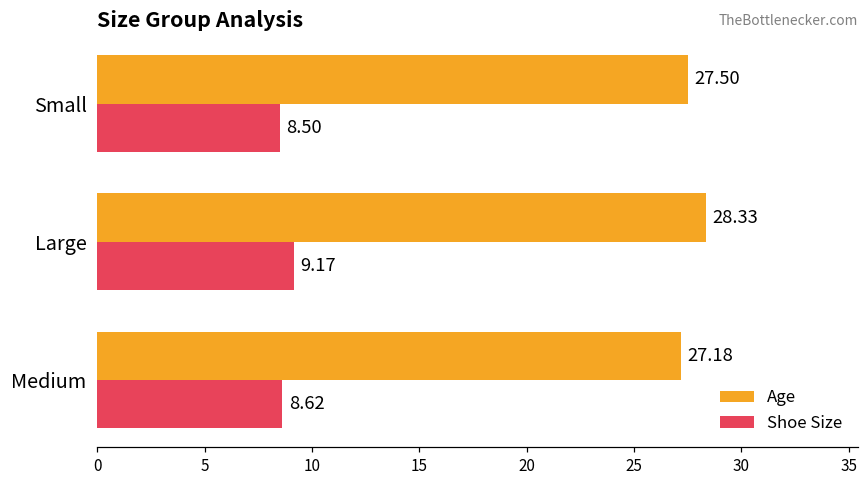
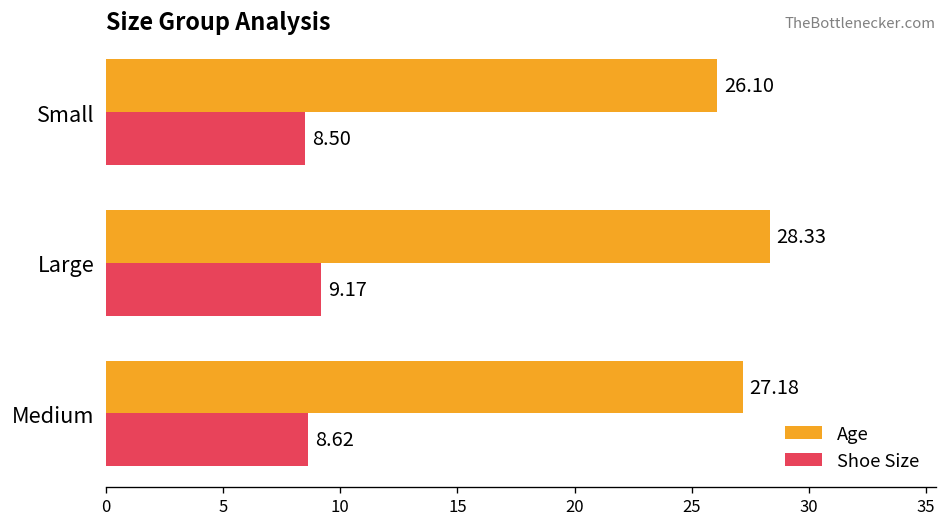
Age, Small: 27.50 -> 26.10
